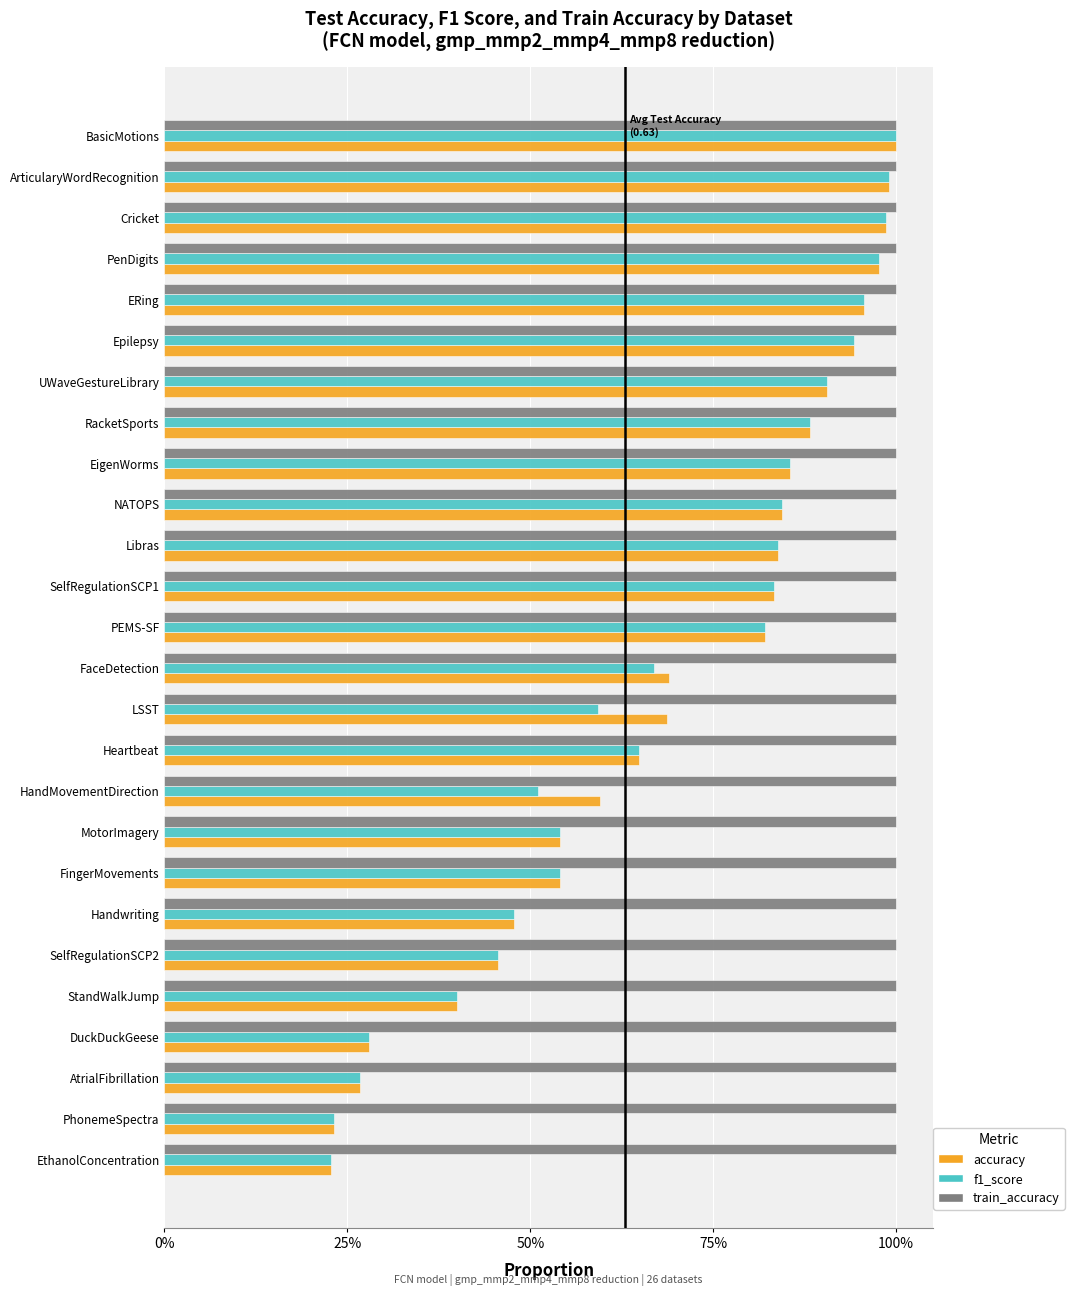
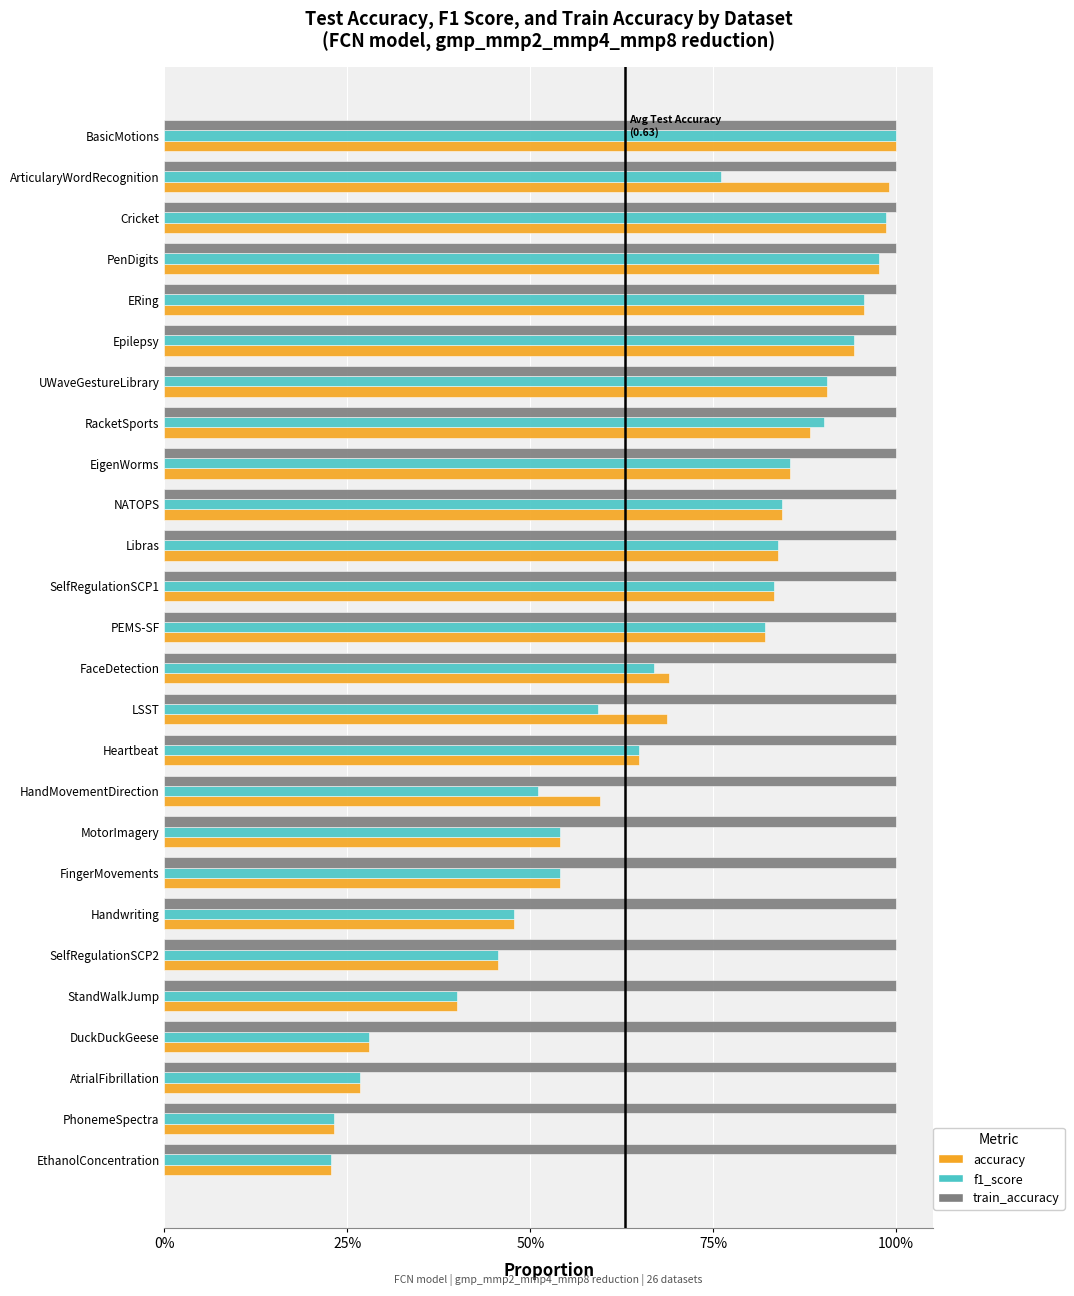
f1_score, ArticularyWordRecognition: 99% -> 76%
f1_score, RacketSports: 88% -> 90%
